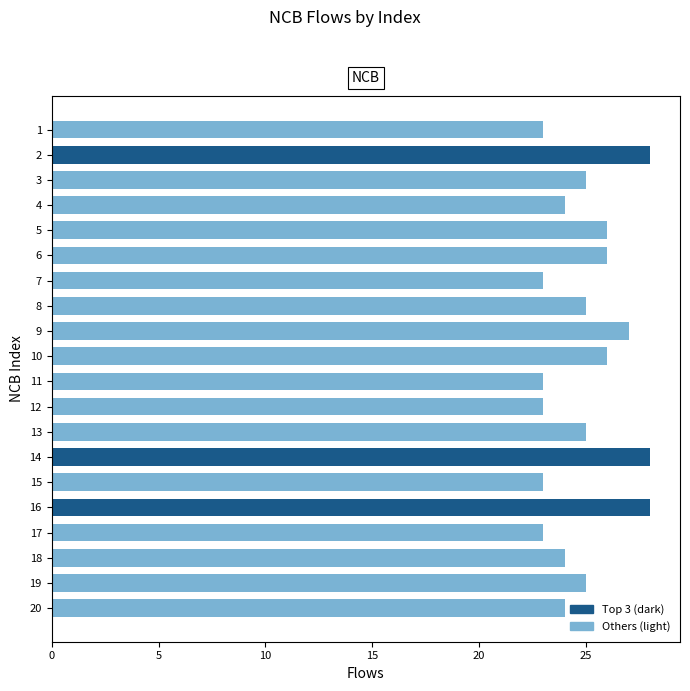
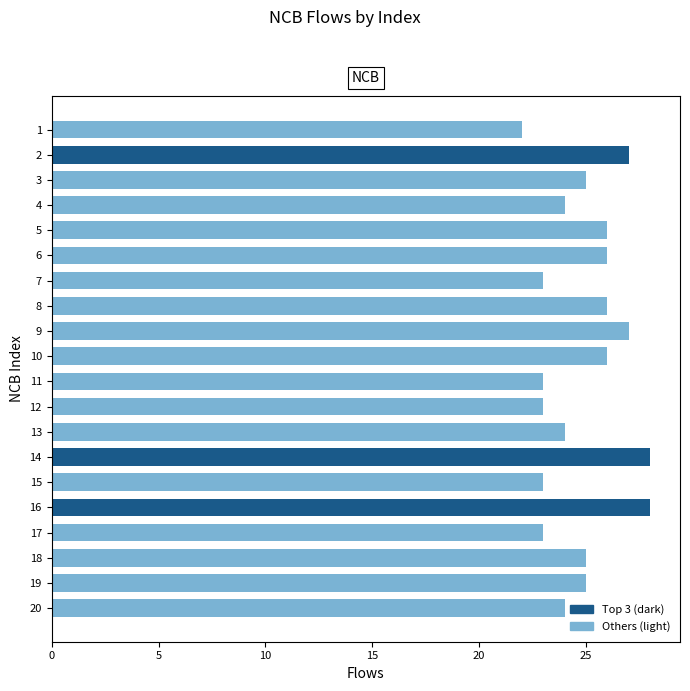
1: 23 -> 22
2: 28 -> 27
8: 25 -> 26
13: 25 -> 24
18: 24 -> 25
